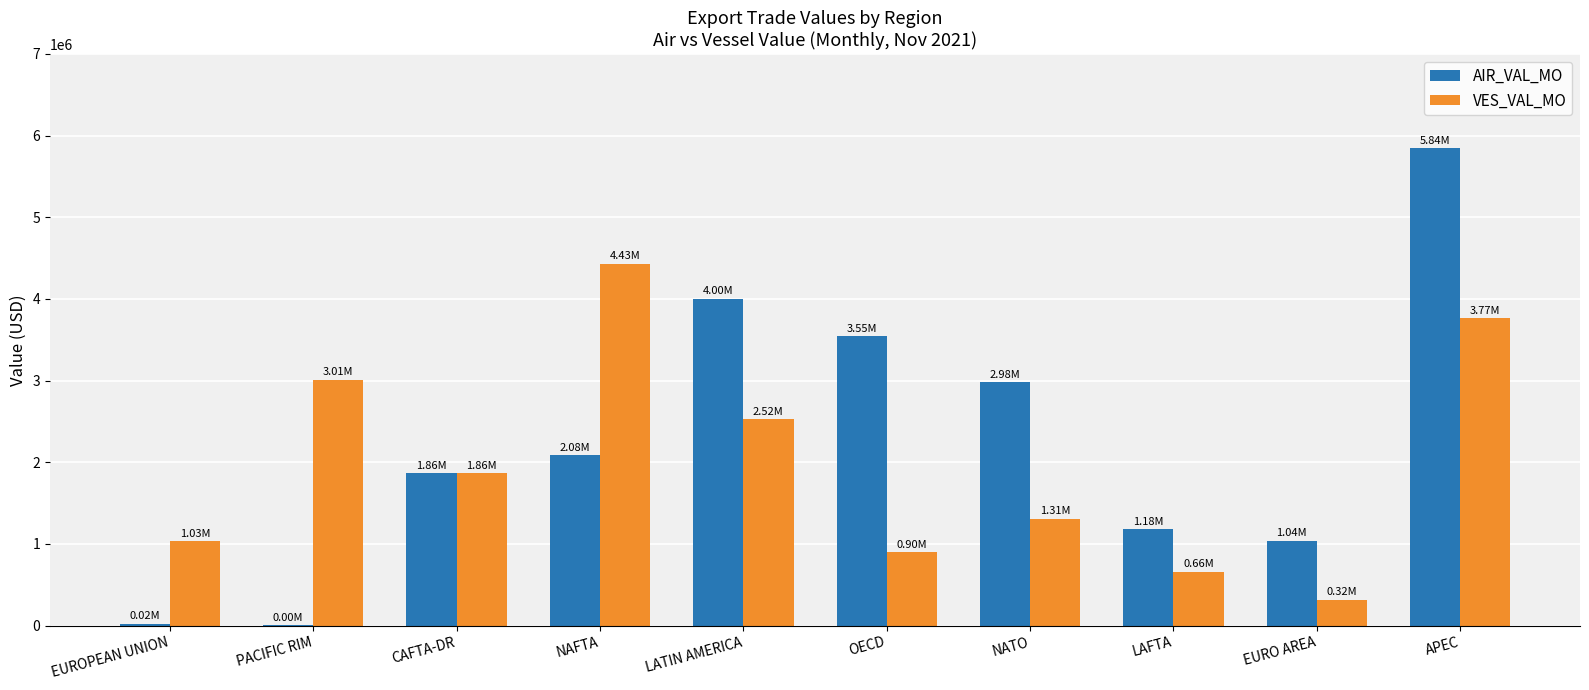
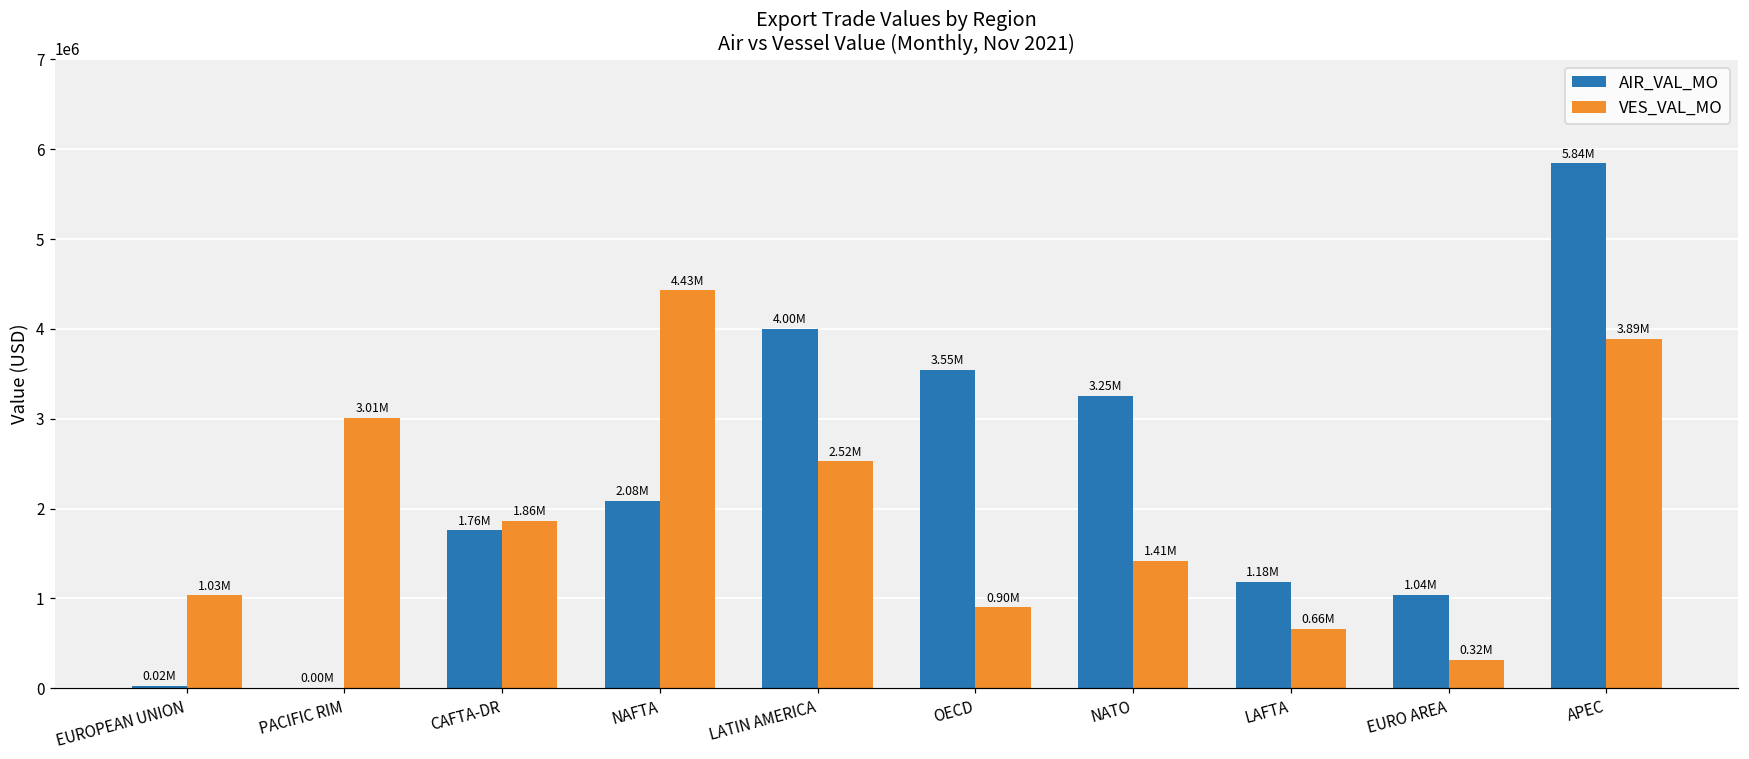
AIR_VAL_MO, CAFTA-DR: 1.86M -> 1.76M
AIR_VAL_MO, NATO: 2.98M -> 3.25M
VES_VAL_MO, NATO: 1.31M -> 1.41M
VES_VAL_MO, APEC: 3.77M -> 3.89M
